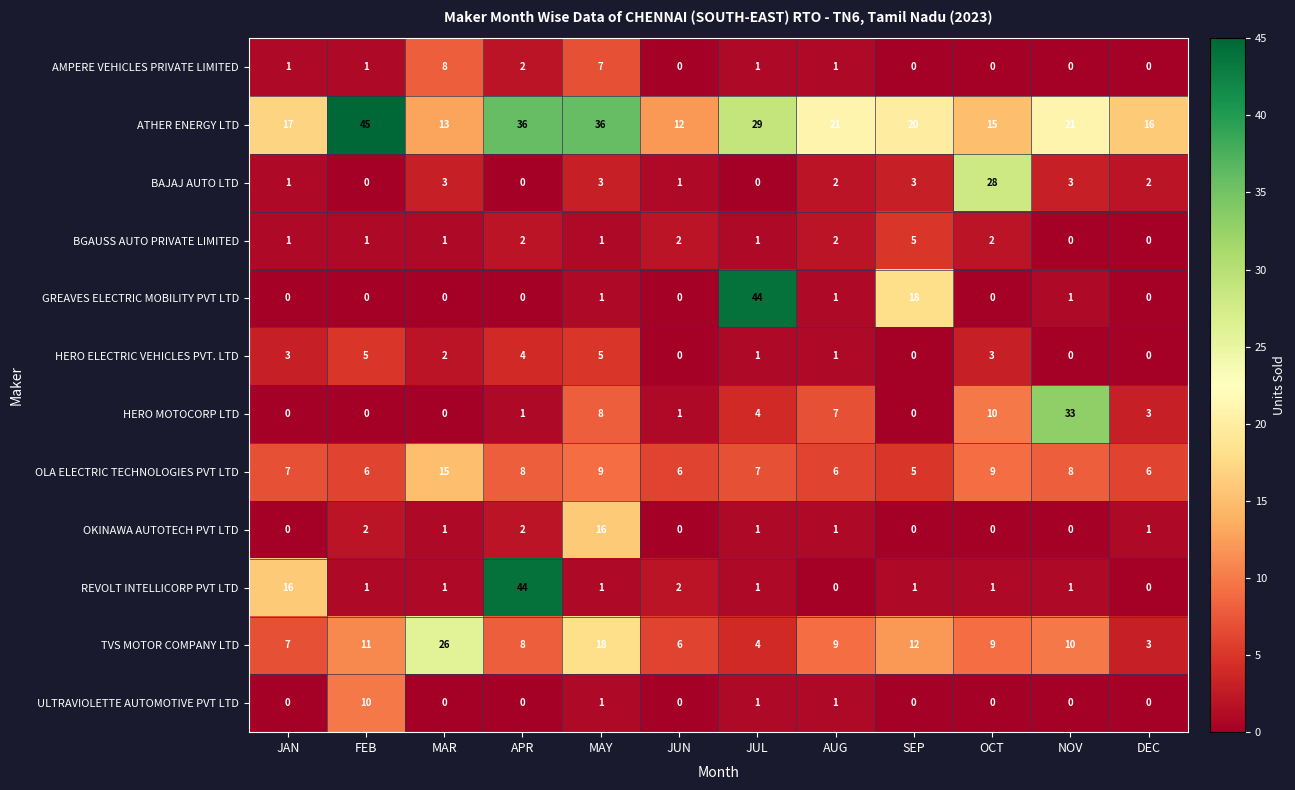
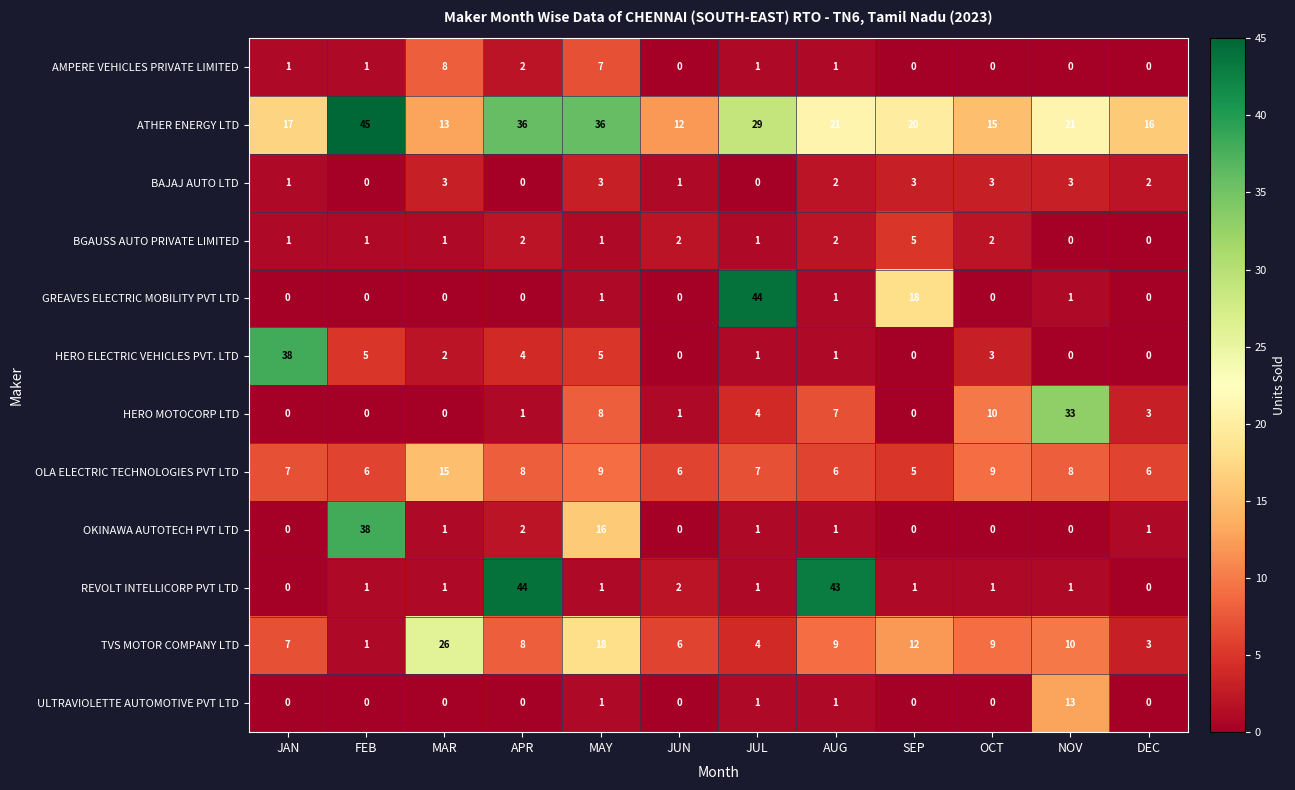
BAJAJ AUTO LTD, OCT: 28 -> 3
HERO ELECTRIC VEHICLES PVT. LTD, JAN: 3 -> 38
OKINAWA AUTOTECH PVT LTD, FEB: 2 -> 38
REVOLT INTELLICORP PVT LTD, JAN: 16 -> 0
REVOLT INTELLICORP PVT LTD, AUG: 0 -> 43
TVS MOTOR COMPANY LTD, FEB: 11 -> 1
ULTRAVIOLETTE AUTOMOTIVE PVT LTD, FEB: 10 -> 0
ULTRAVIOLETTE AUTOMOTIVE PVT LTD, NOV: 0 -> 13
